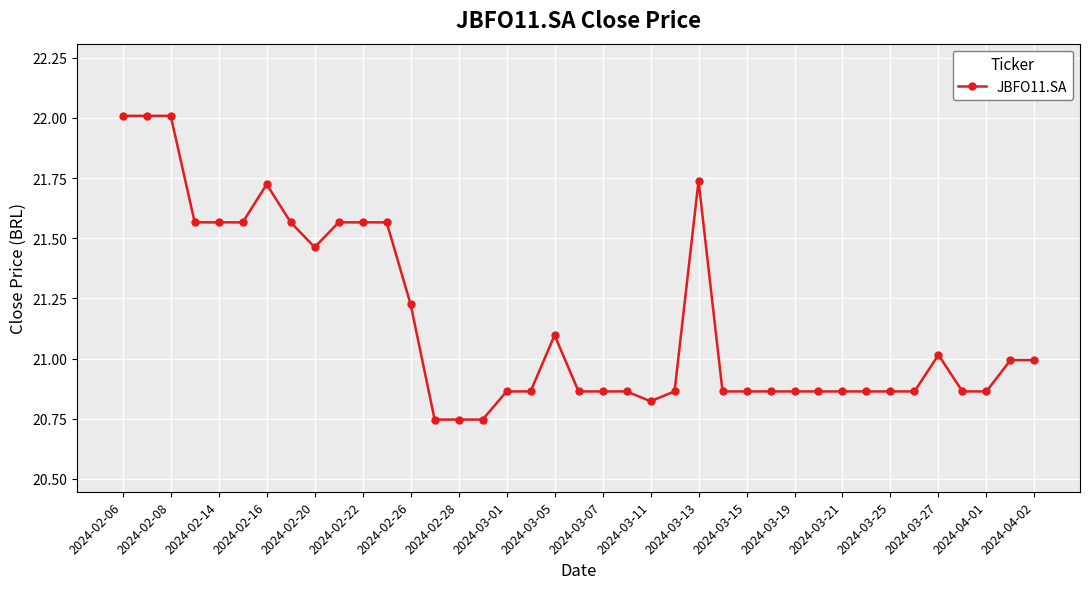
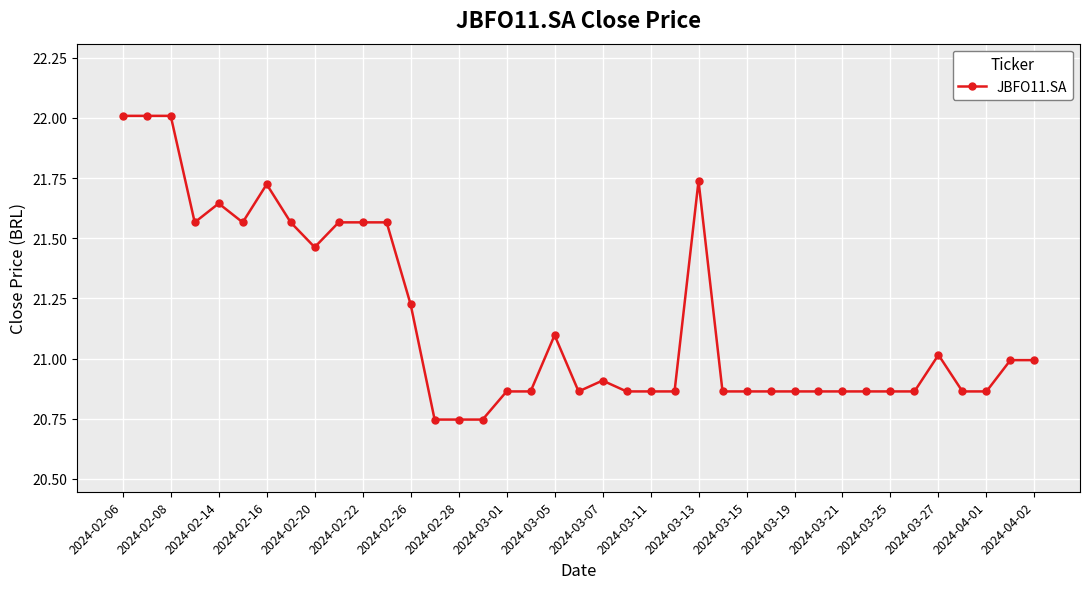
2024-02-14: 21.57 -> 21.64
2024-03-07: 20.86 -> 20.91
2024-03-11: 20.82 -> 20.86
